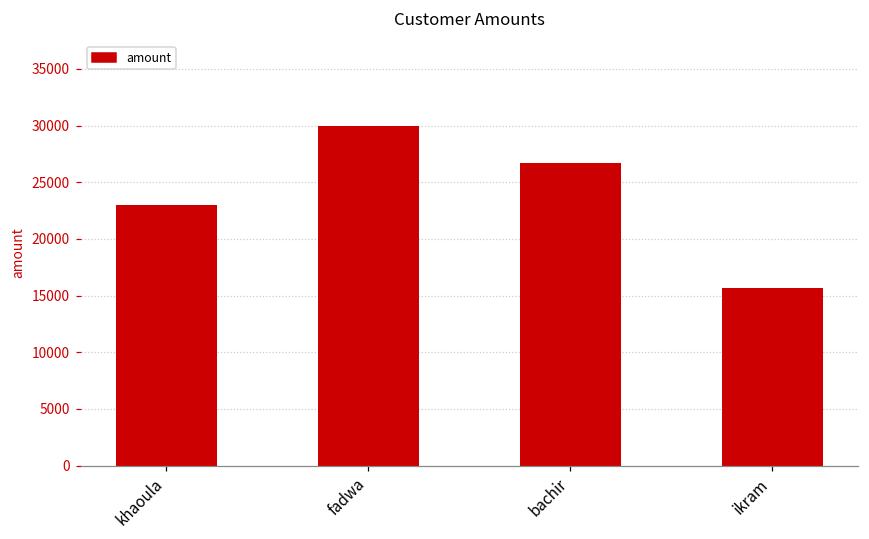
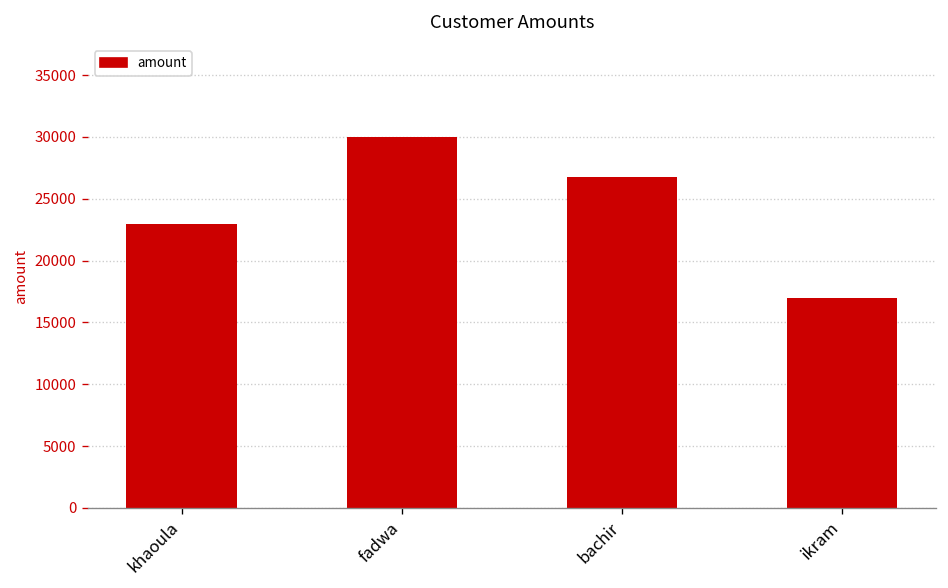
ikram: 15700 -> 17000
